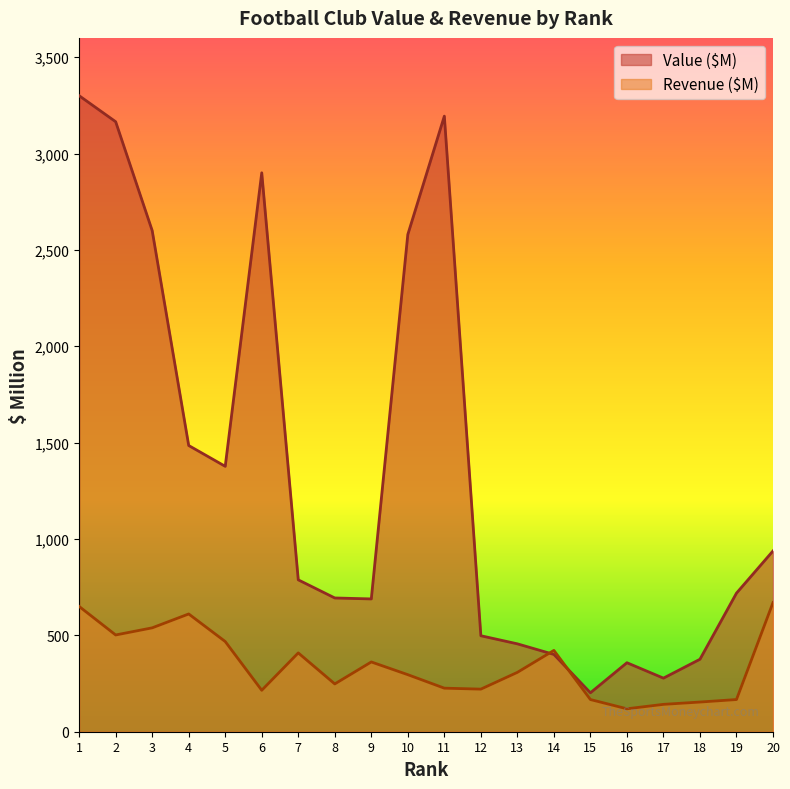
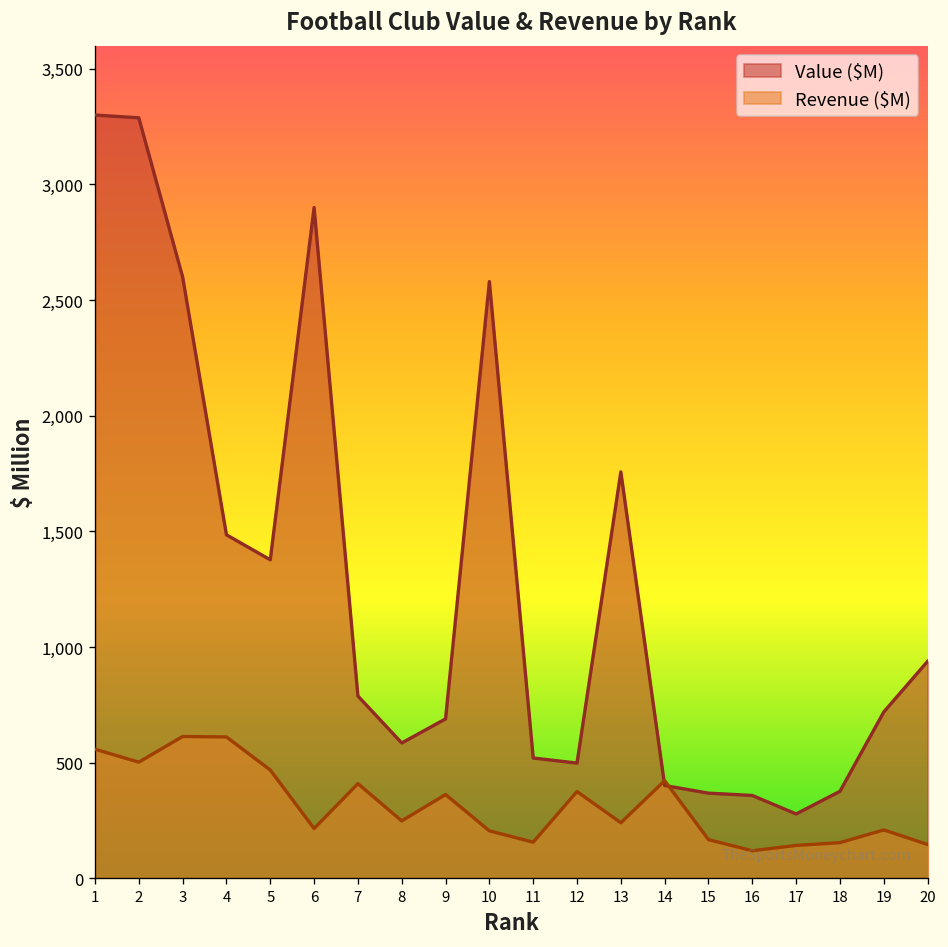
Revenue ($M), 1: 650 -> 560
Value ($M), 2: 3,170 -> 3,290
Revenue ($M), 3: 540 -> 610
Value ($M), 8: 690 -> 590
Revenue ($M), 10: 300 -> 210
Value ($M), 11: 3,190 -> 520
Revenue ($M), 11: 230 -> 160
Revenue ($M), 12: 220 -> 380
Value ($M), 13: 460 -> 1,760
Revenue ($M), 13: 310 -> 240
Value ($M), 15: 200 -> 370
Revenue ($M), 19: 170 -> 210
Revenue ($M), 20: 670 -> 150
